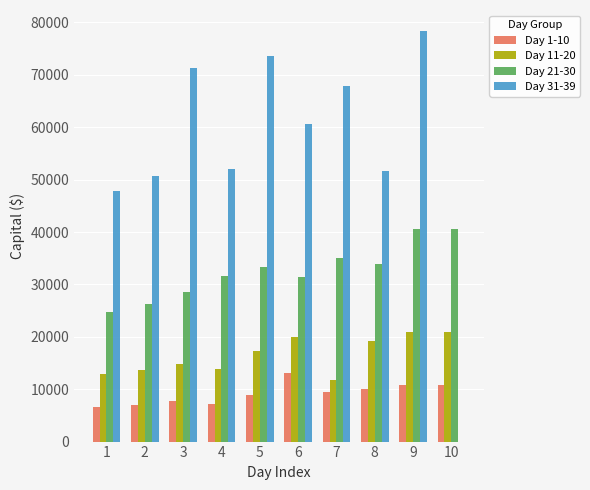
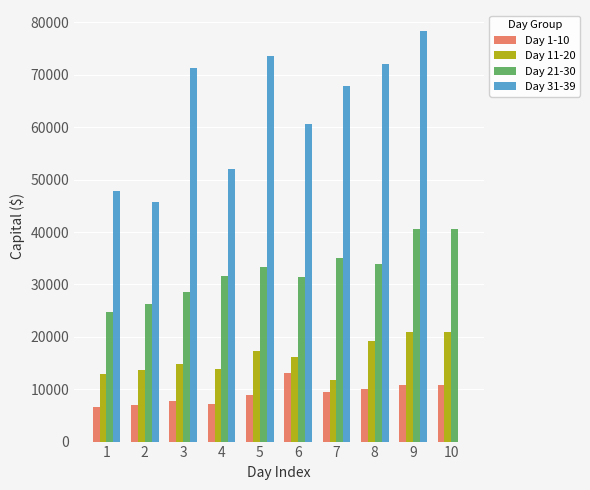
Day 31-39, 2: 51000 -> 46000
Day 11-20, 6: 20000 -> 16000
Day 31-39, 8: 52000 -> 72000
